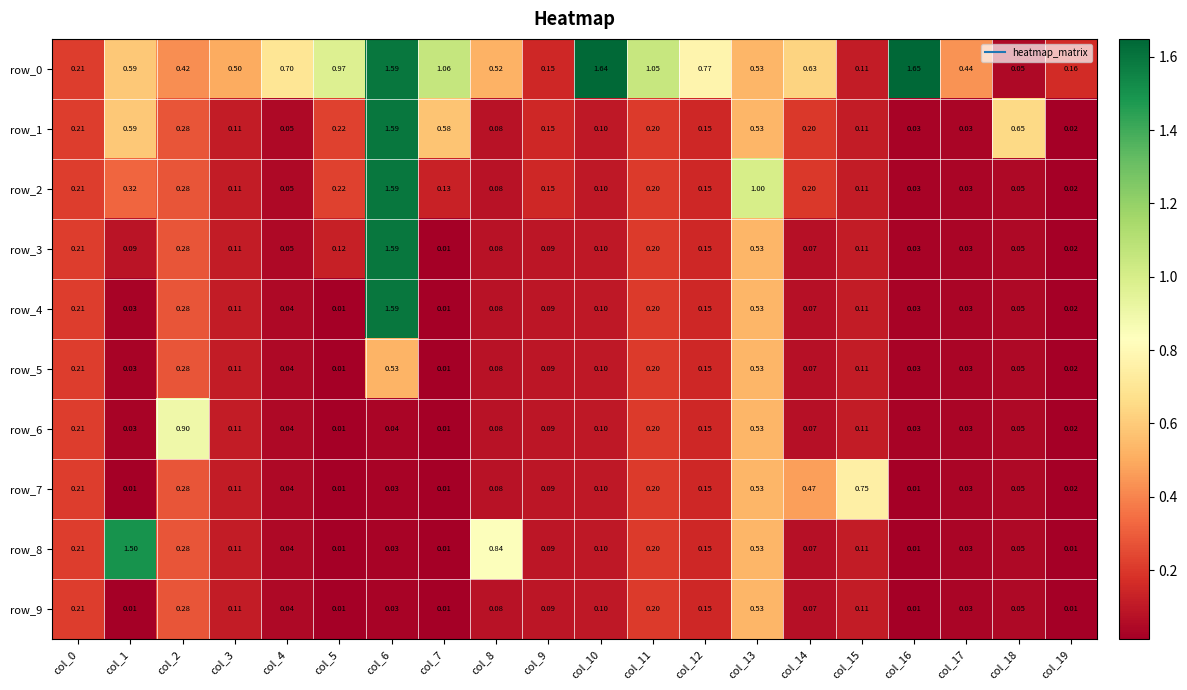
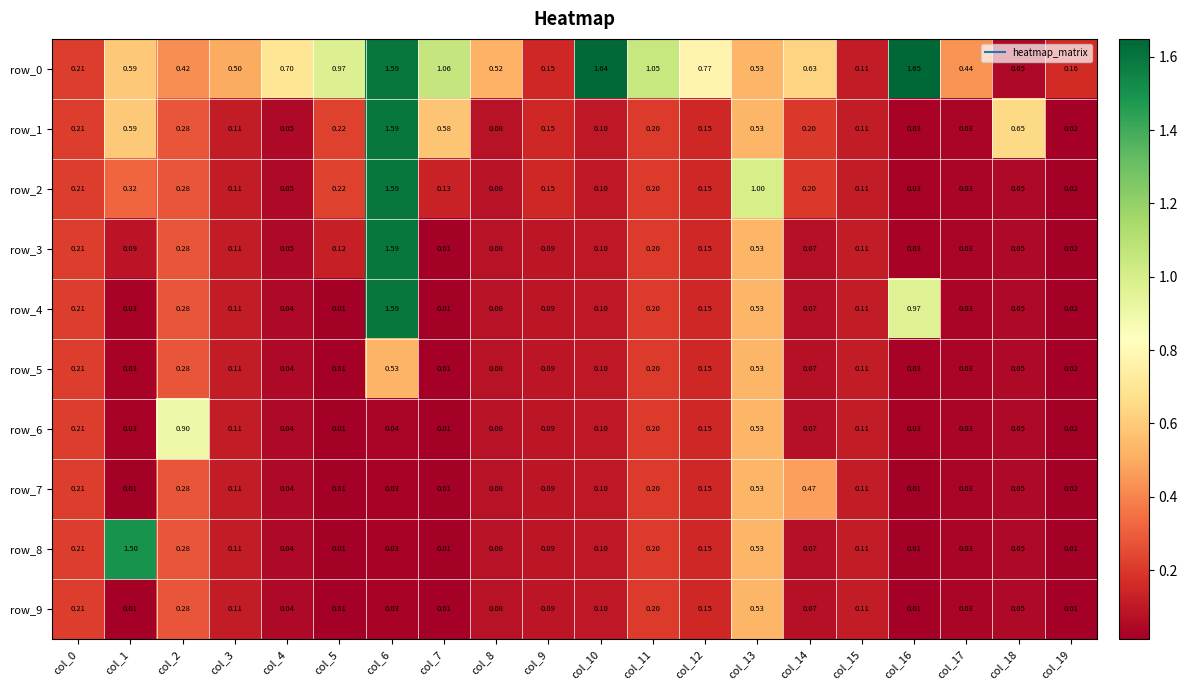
row_4, col_16: 0.03 -> 0.97
row_7, col_15: 0.75 -> 0.11
row_8, col_8: 0.84 -> 0.08
